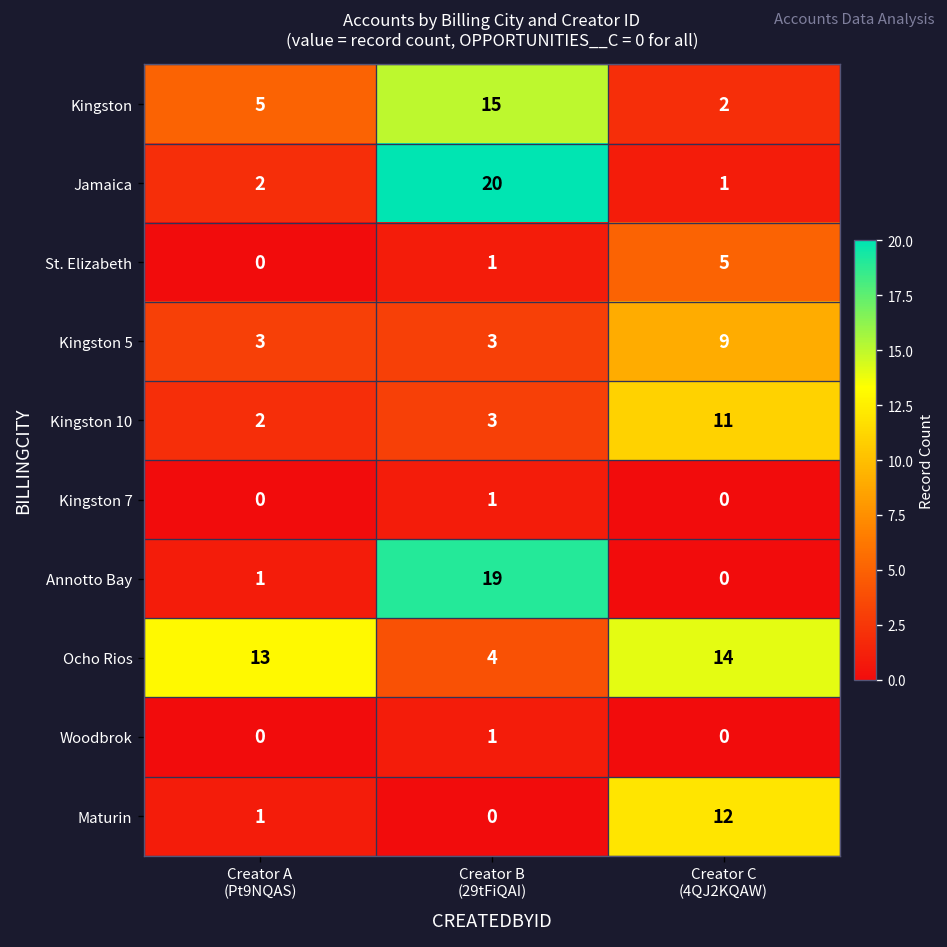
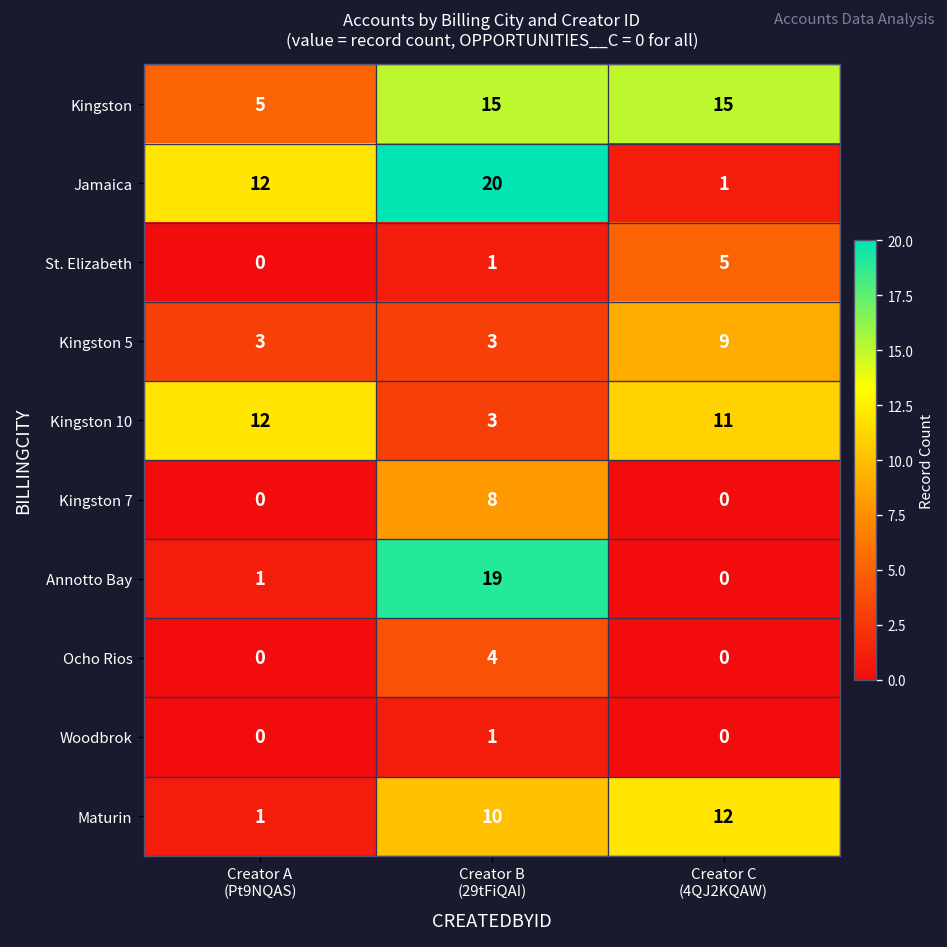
Kingston, Creator C (4QJ2KQAW): 2 -> 15
Jamaica, Creator A (Pt9NQAS): 2 -> 12
Kingston 10, Creator A (Pt9NQAS): 2 -> 12
Kingston 7, Creator B (29tFiQAI): 1 -> 8
Ocho Rios, Creator A (Pt9NQAS): 13 -> 0
Ocho Rios, Creator C (4QJ2KQAW): 14 -> 0
Maturin, Creator B (29tFiQAI): 0 -> 10
